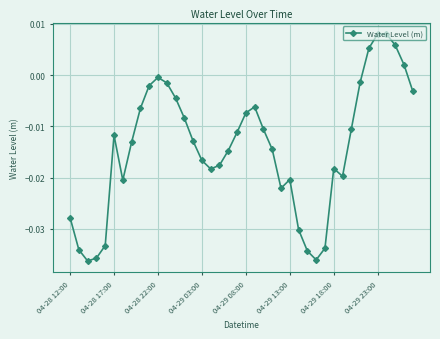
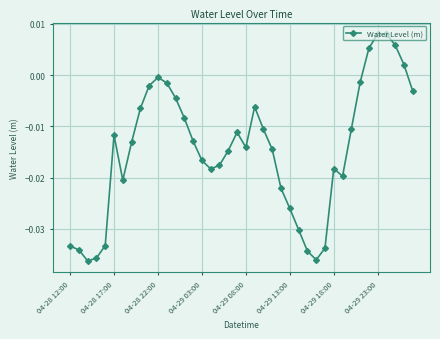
04-28 12:00: -0.028 -> -0.033
04-29 08:00: -0.007 -> -0.014
04-29 13:00: -0.020 -> -0.026
